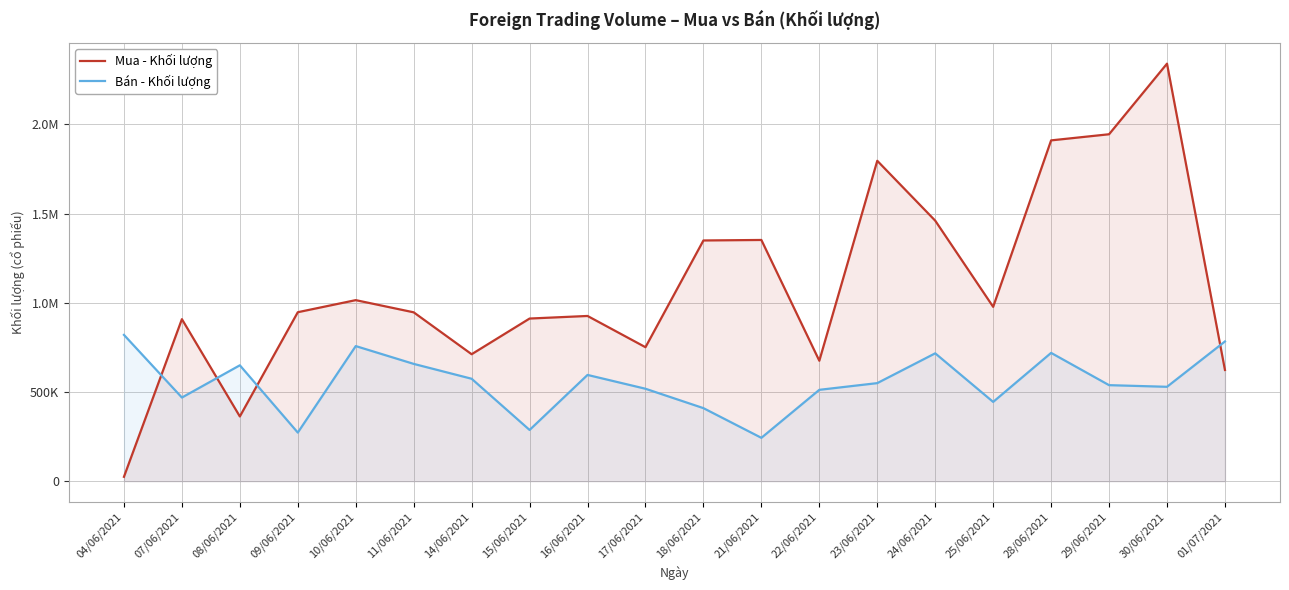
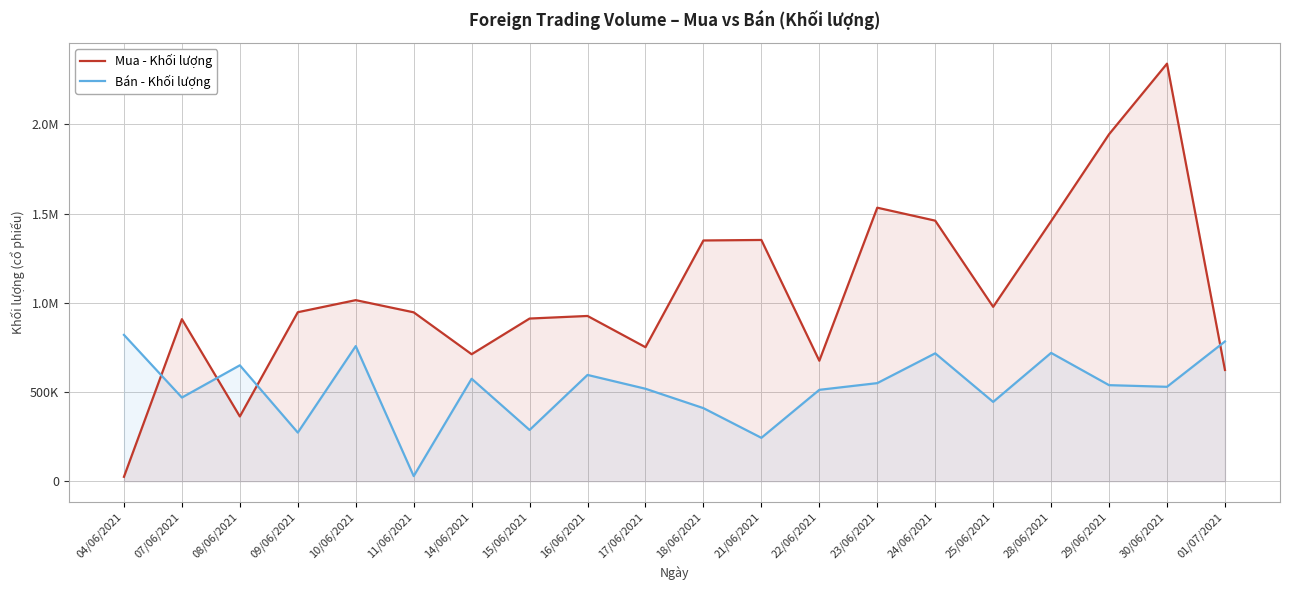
Bán - Khối lượng, 11/06/2021: 660000 -> 30000
Mua - Khối lượng, 23/06/2021: 1800000 -> 1530000
Mua - Khối lượng, 28/06/2021: 1910000 -> 1460000
